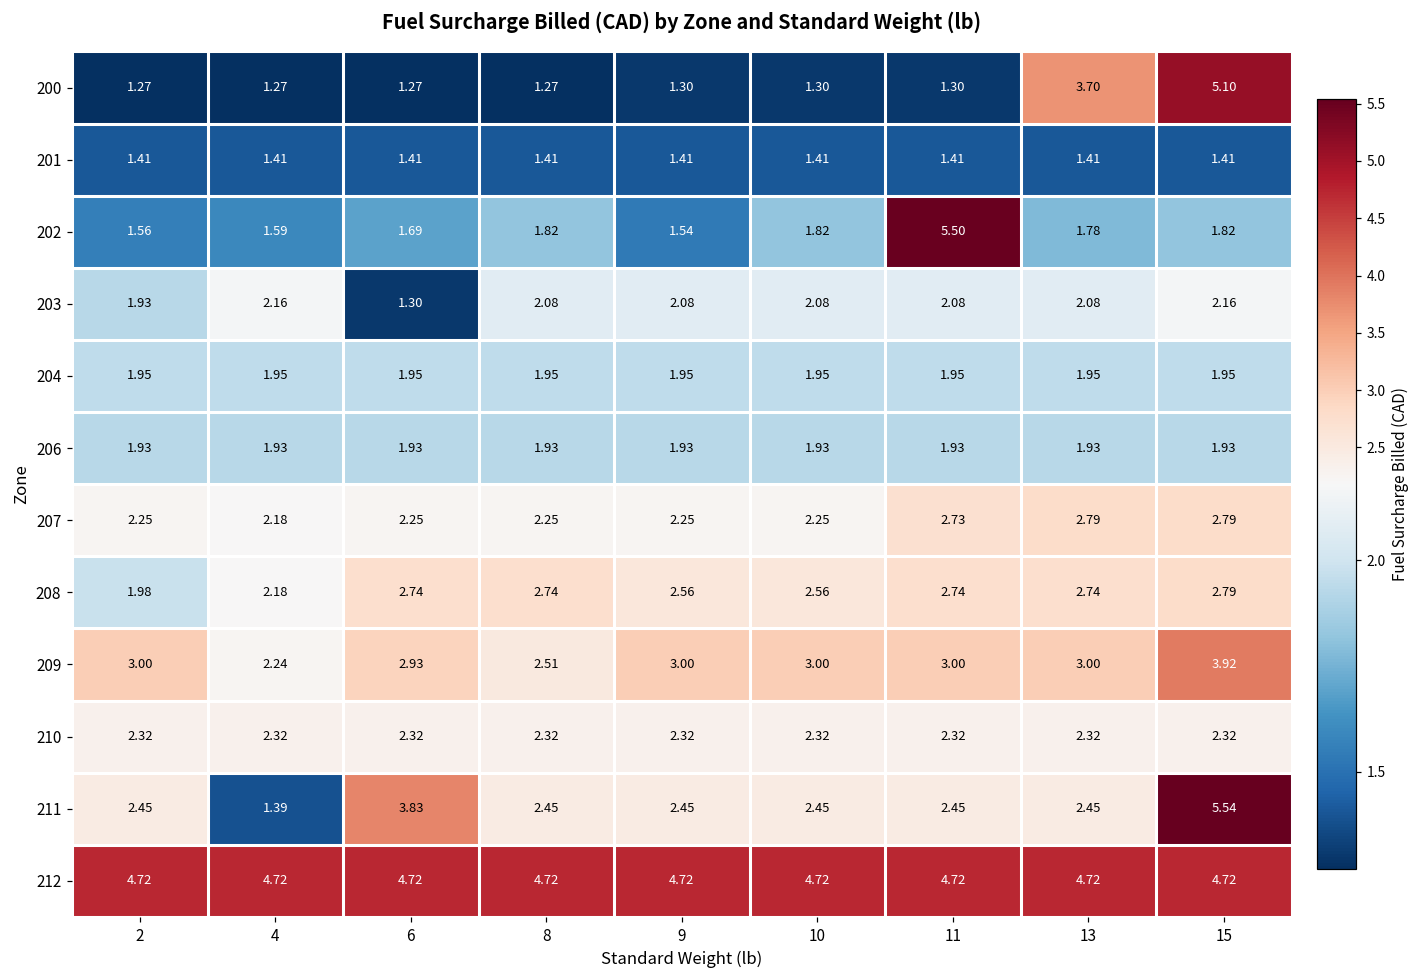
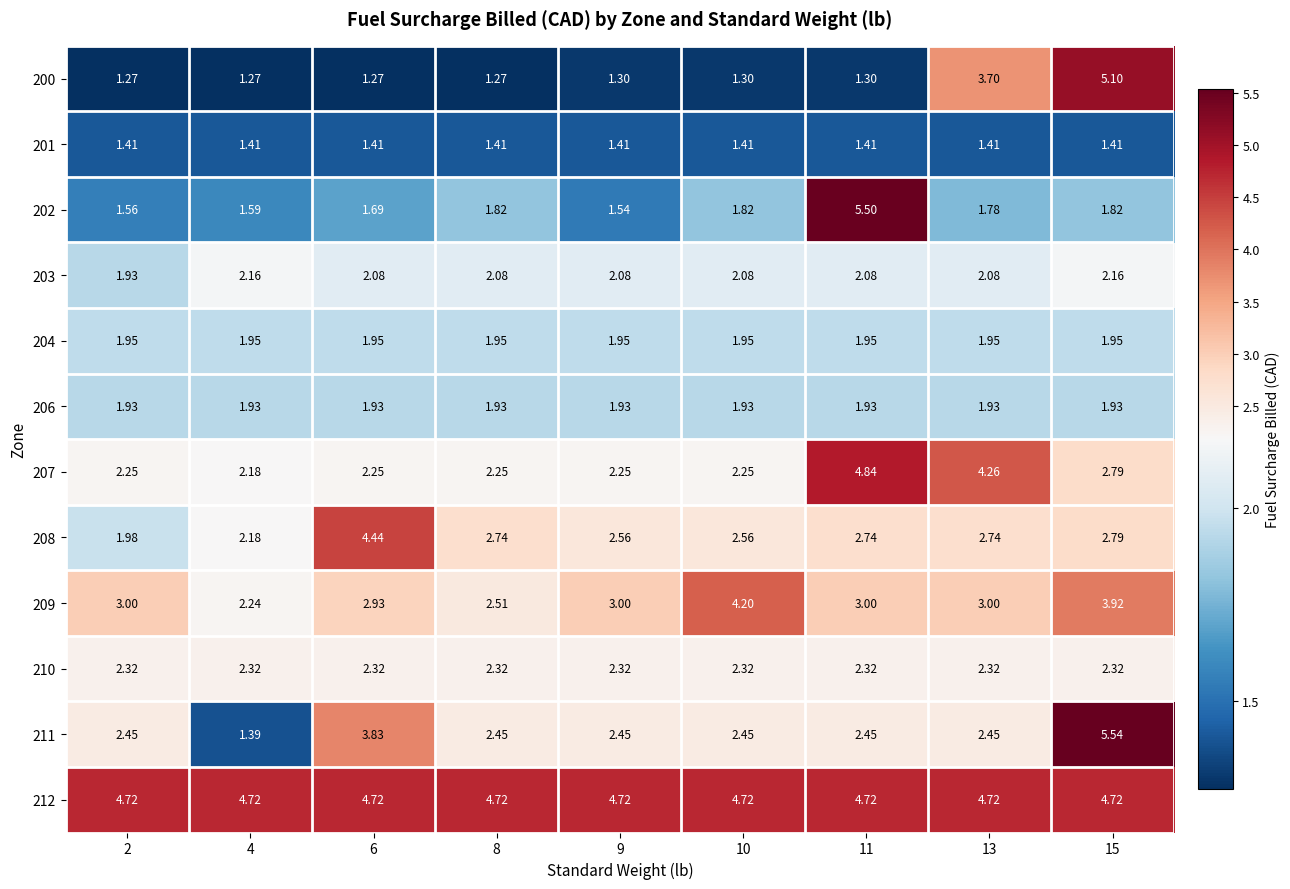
203, 6: 1.30 -> 2.08
207, 11: 2.73 -> 4.84
207, 13: 2.79 -> 4.26
208, 6: 2.74 -> 4.44
209, 10: 3.00 -> 4.20
